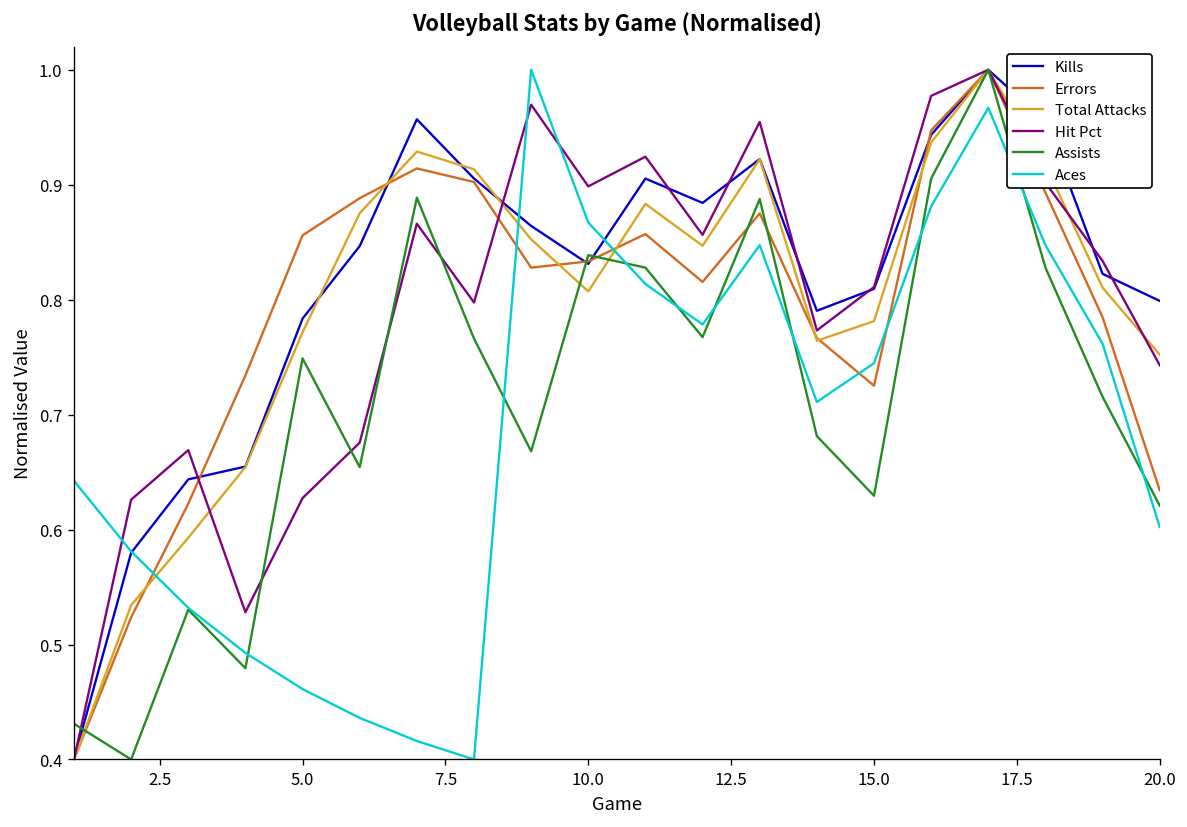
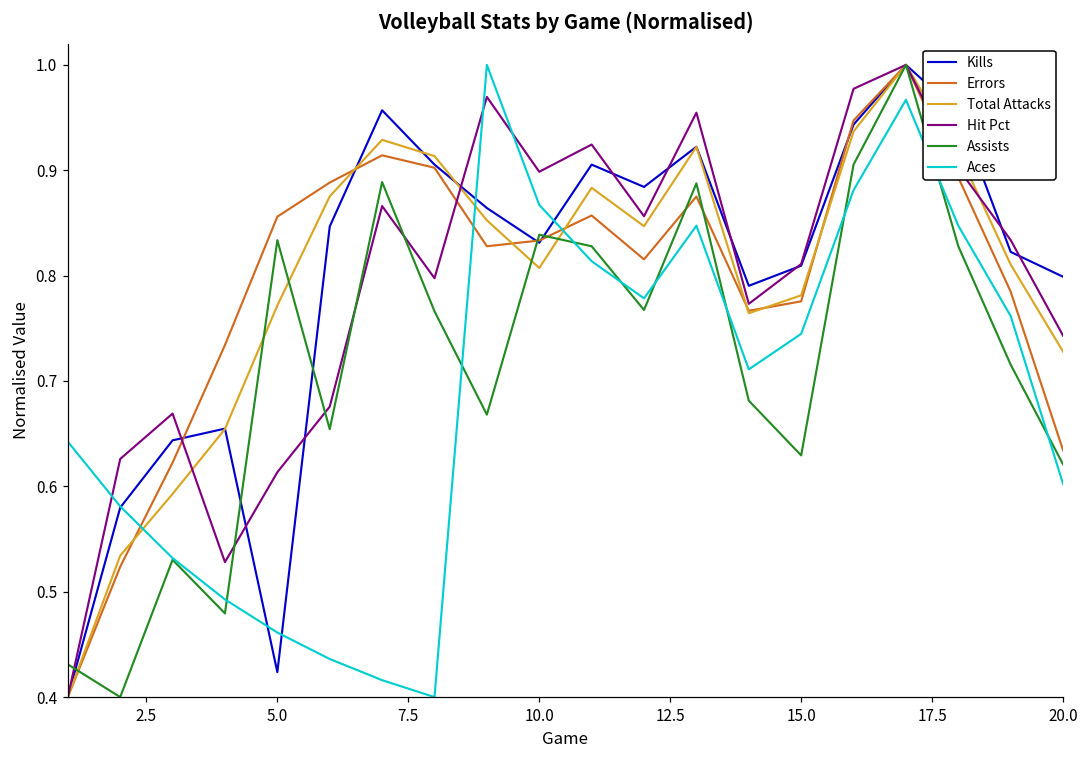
Kills, 5.0: 0.78 -> 0.42
Hit Pct, 5.0: 0.63 -> 0.61
Assists, 5.0: 0.75 -> 0.83
Errors, 15.0: 0.73 -> 0.78
Total Attacks, 20.0: 0.75 -> 0.73
